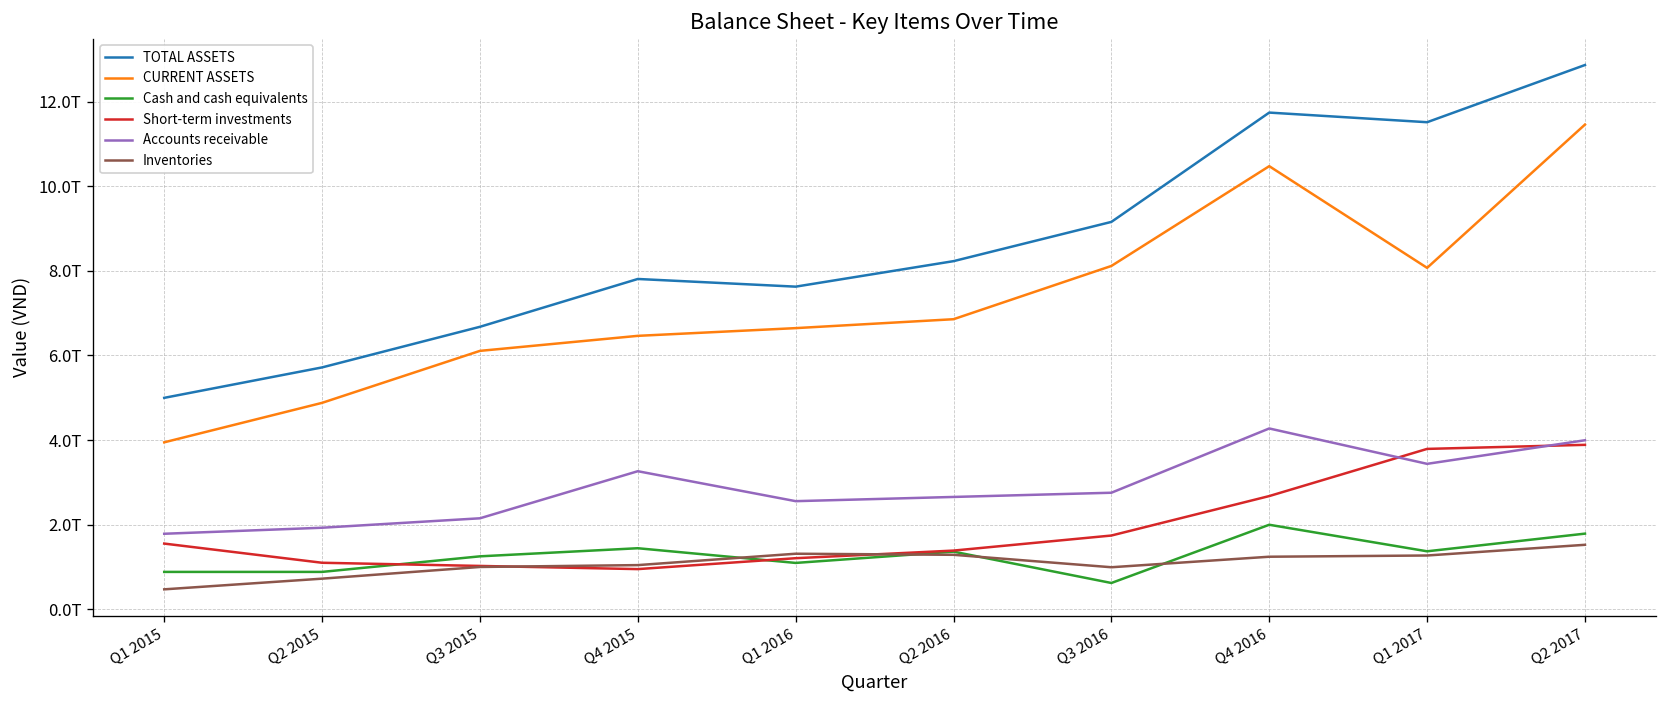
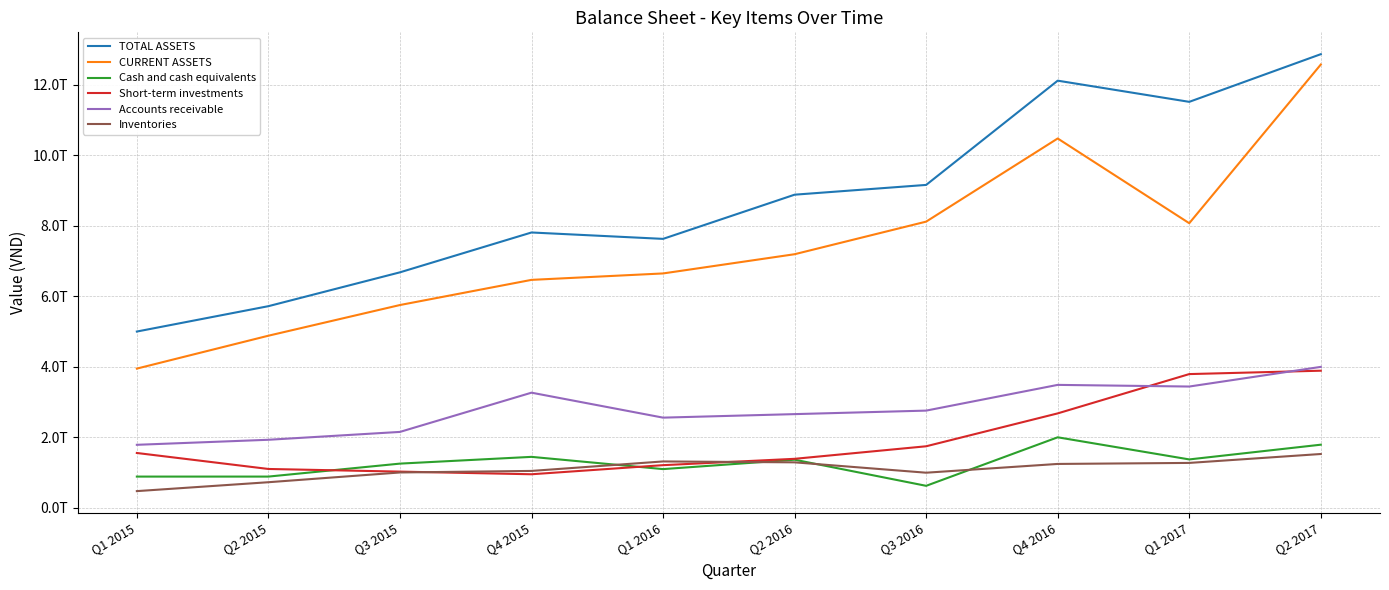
CURRENT ASSETS, Q3 2015: 6.1T -> 5.7T
TOTAL ASSETS, Q2 2016: 8.2T -> 8.9T
CURRENT ASSETS, Q2 2016: 6.9T -> 7.2T
TOTAL ASSETS, Q4 2016: 11.7T -> 12.1T
Accounts receivable, Q4 2016: 4.3T -> 3.5T
CURRENT ASSETS, Q2 2017: 11.5T -> 12.6T
